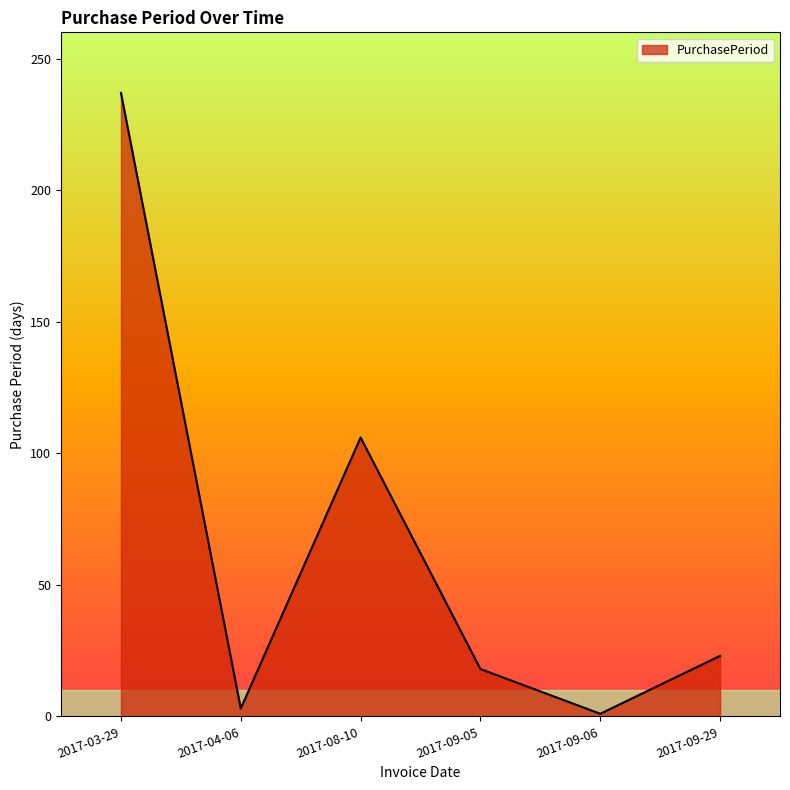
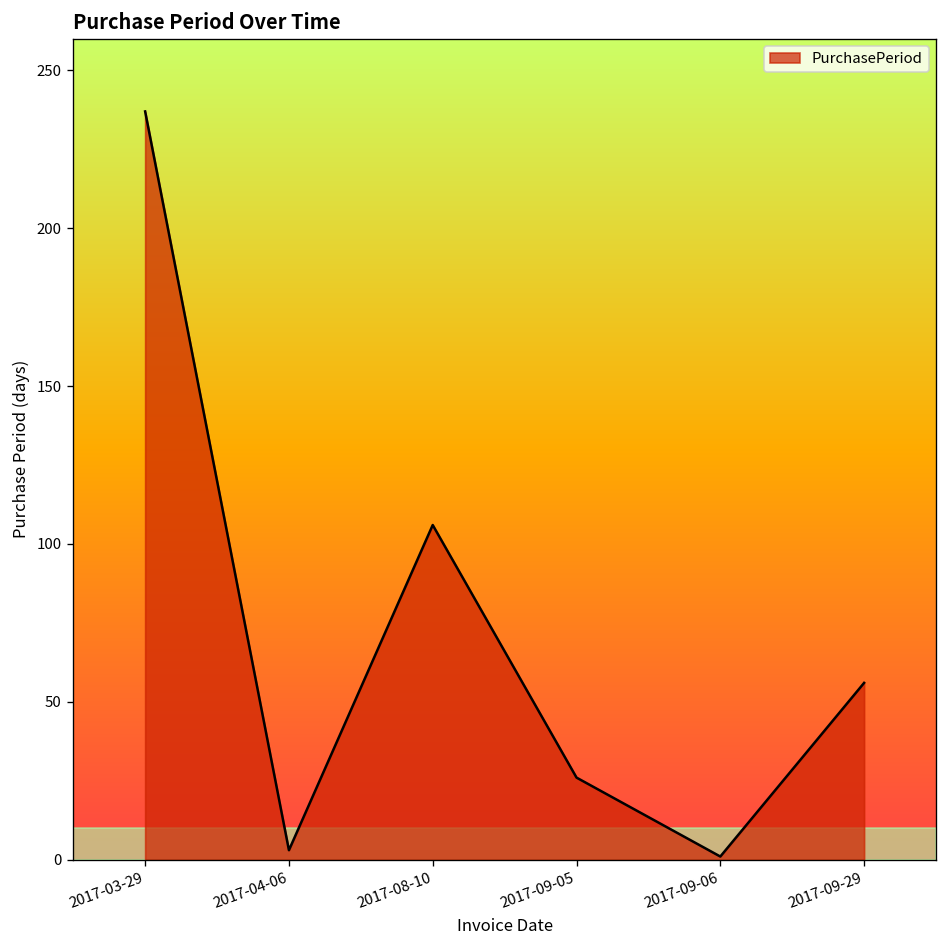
2017-09-05: 18 -> 26
2017-09-29: 23 -> 56
